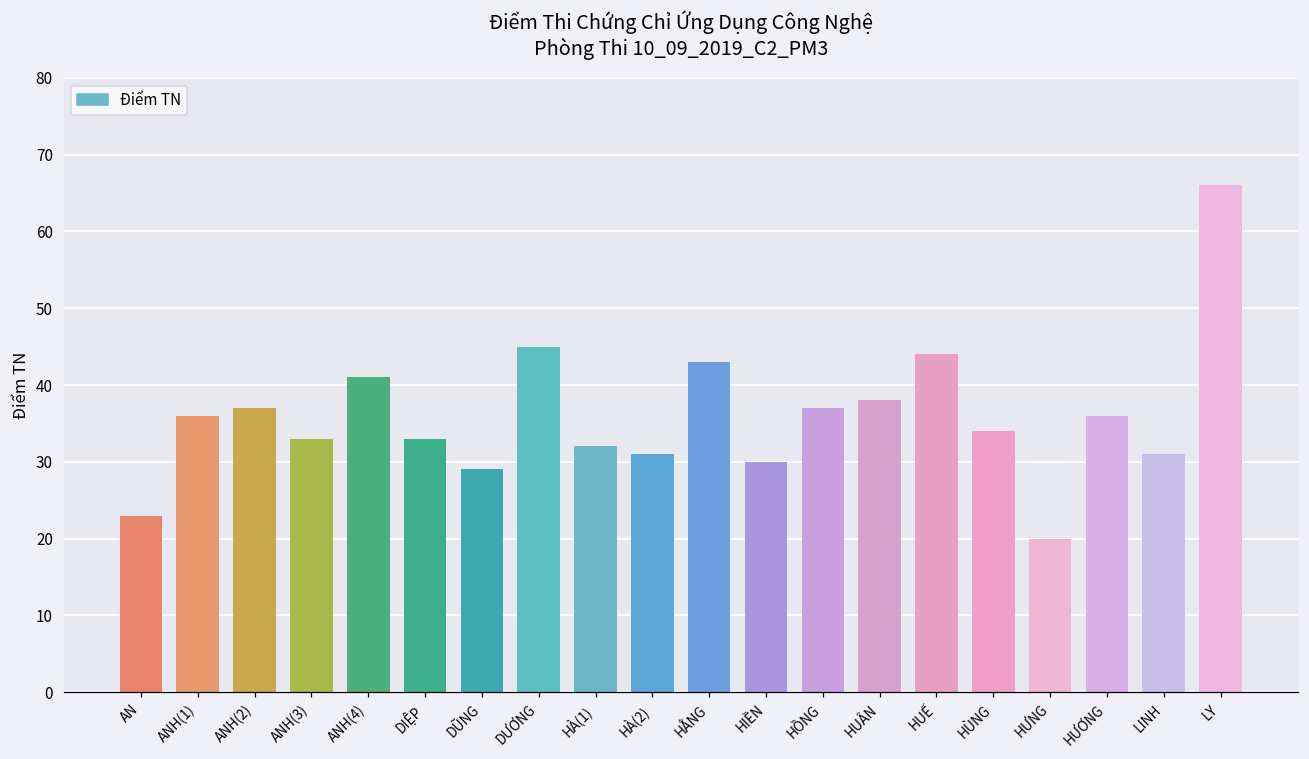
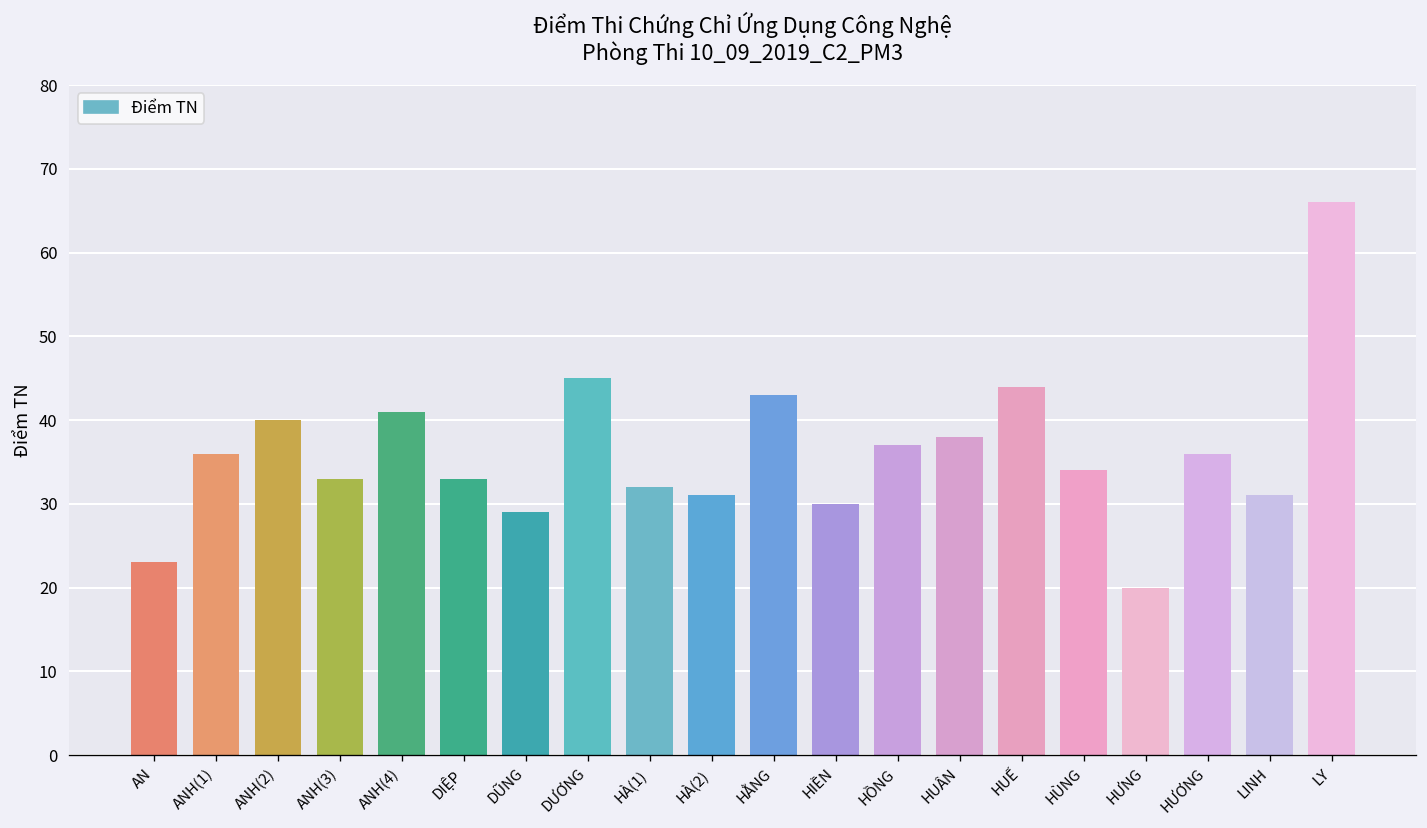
ANH(2): 37 -> 40
